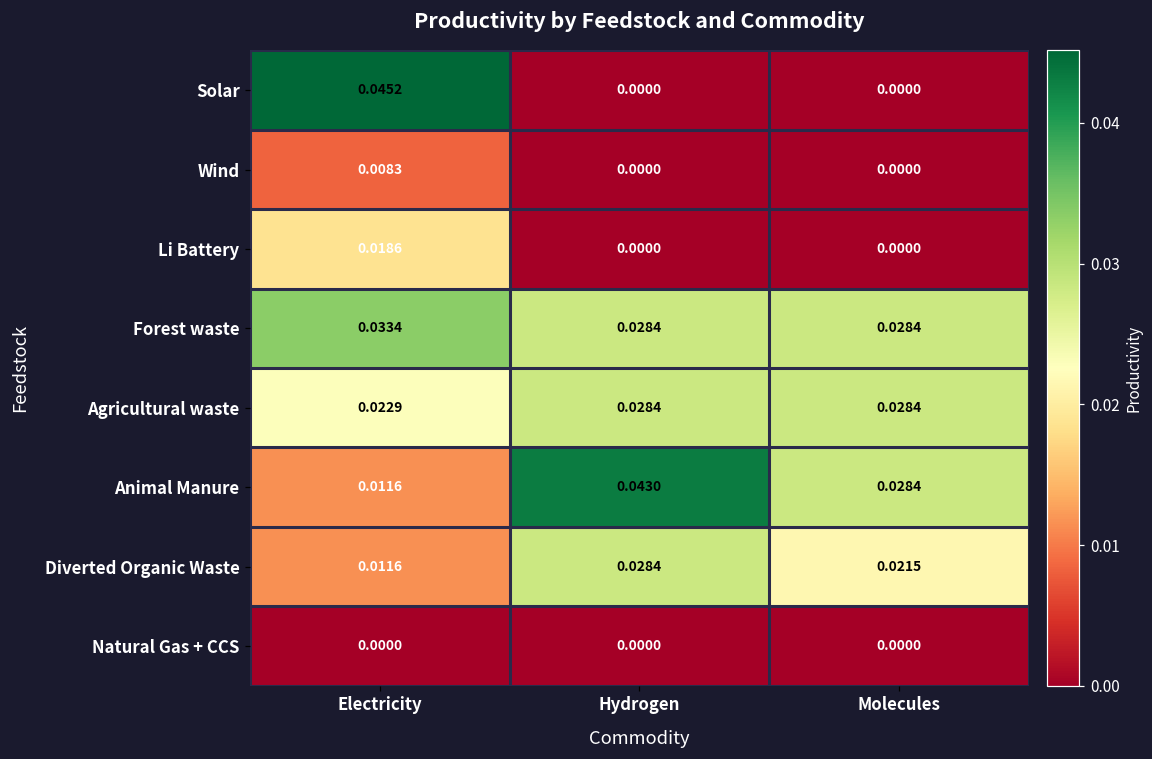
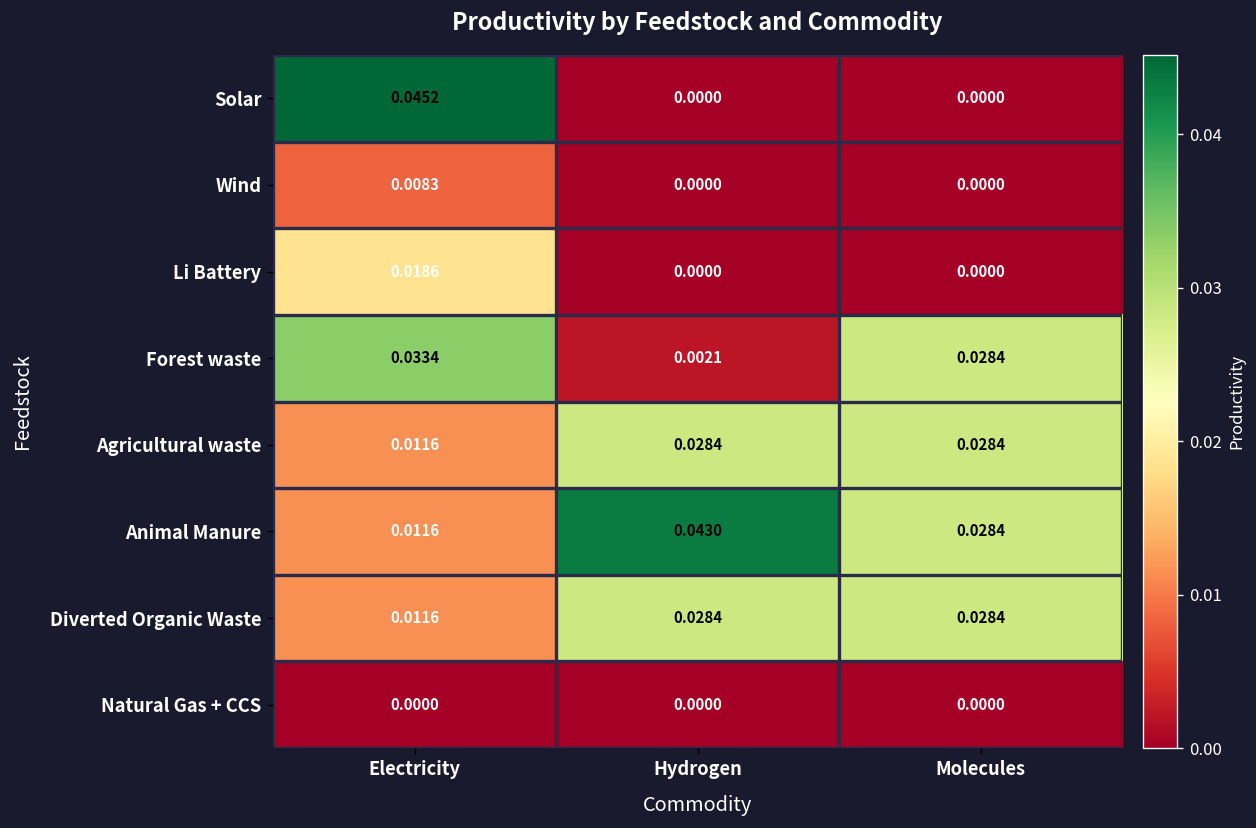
Forest waste, Hydrogen: 0.0284 -> 0.0021
Agricultural waste, Electricity: 0.0229 -> 0.0116
Diverted Organic Waste, Molecules: 0.0215 -> 0.0284
